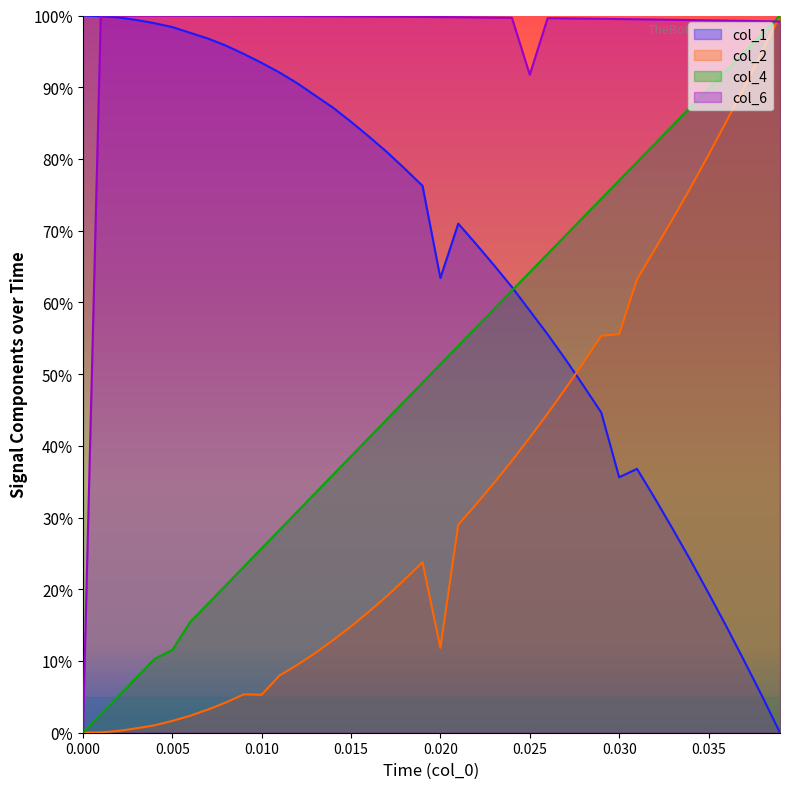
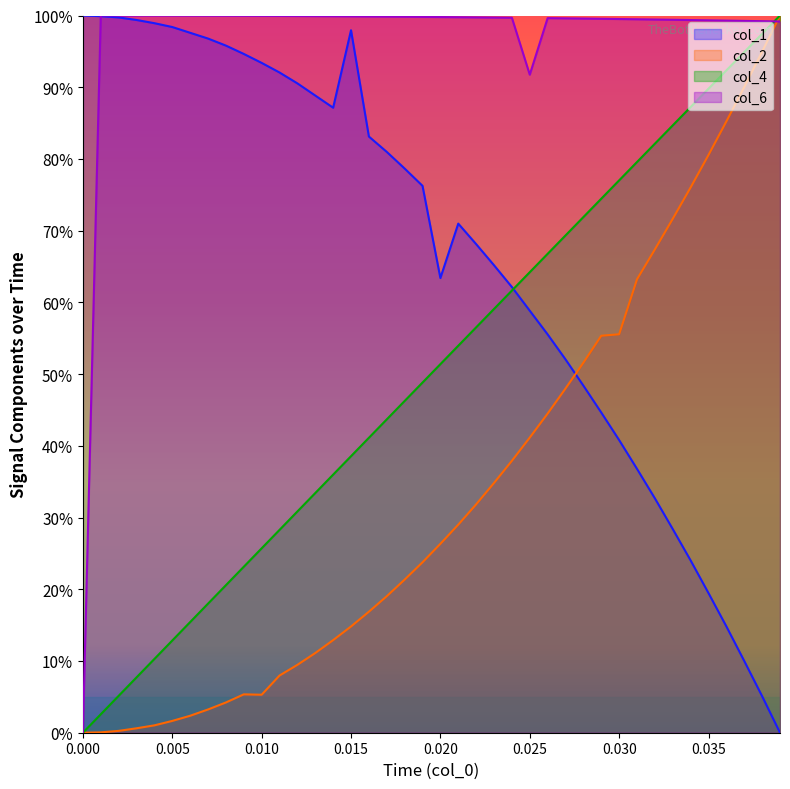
col_4, 0.005: 12% -> 13%
col_1, 0.015: 85% -> 98%
col_2, 0.020: 12% -> 26%
col_1, 0.030: 36% -> 41%
